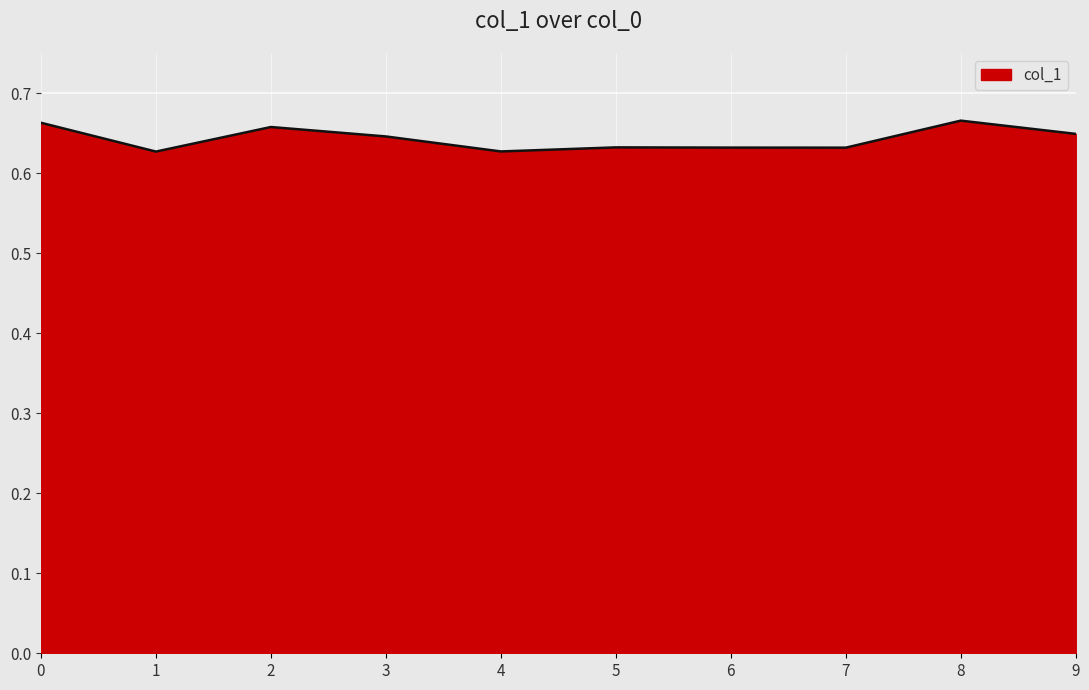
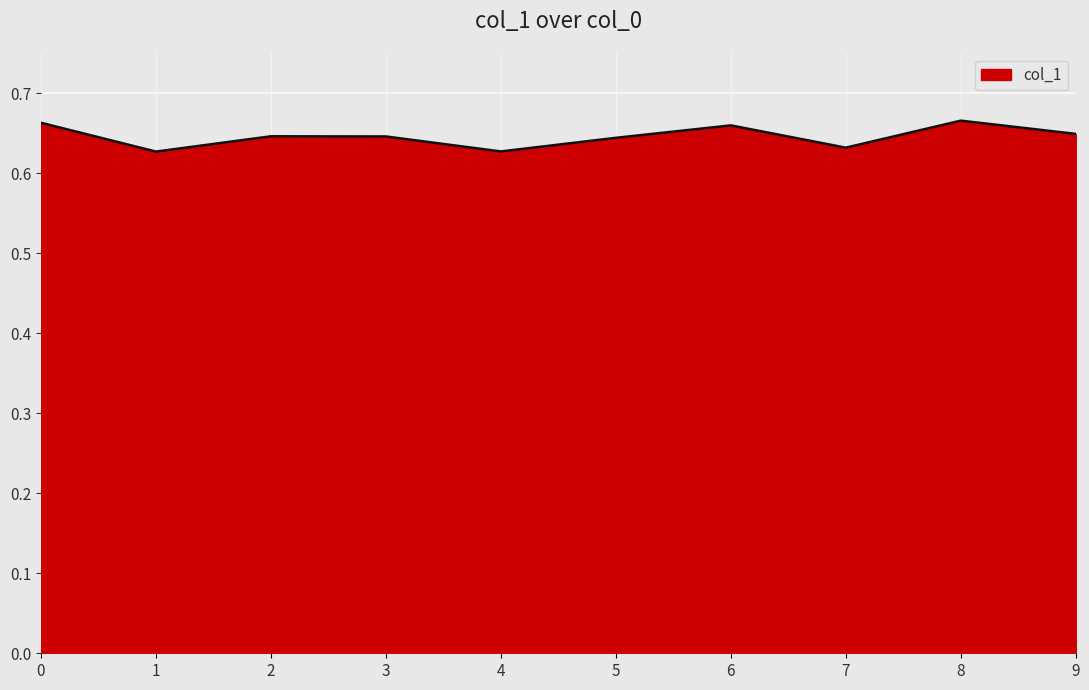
2: 0.66 -> 0.65
5: 0.63 -> 0.64
6: 0.63 -> 0.66
